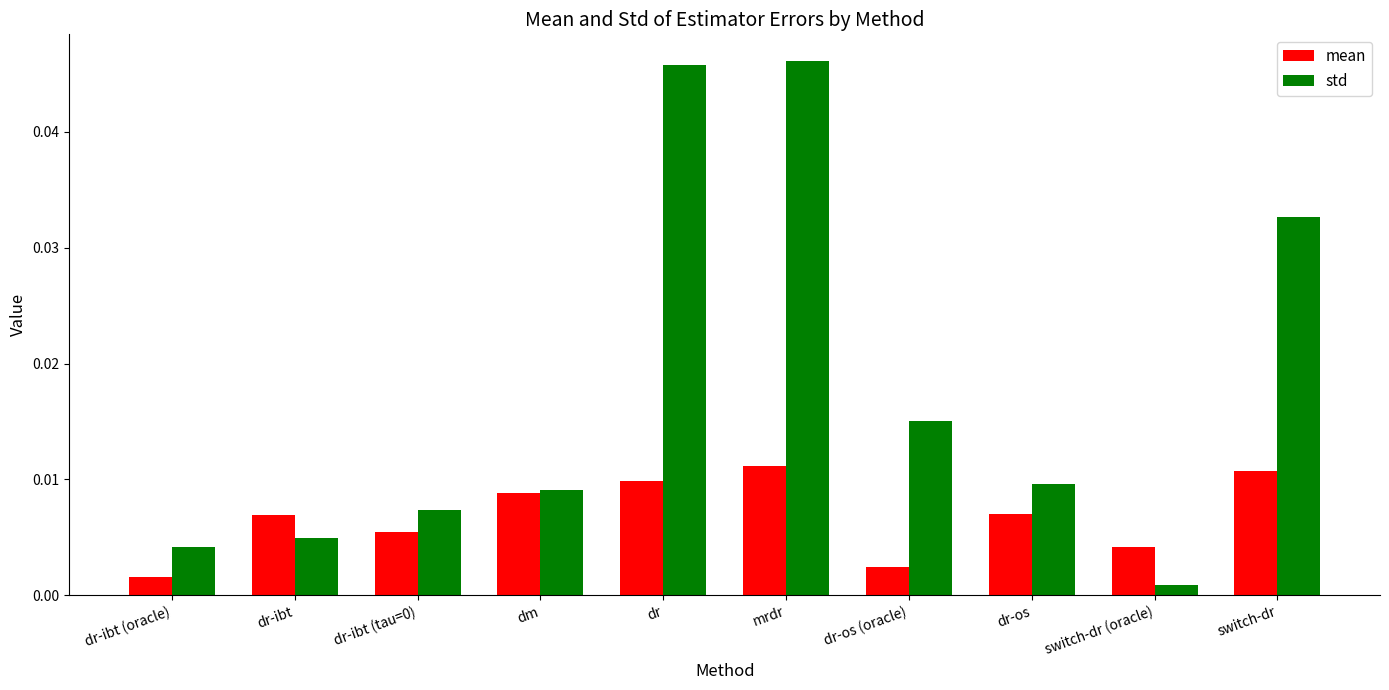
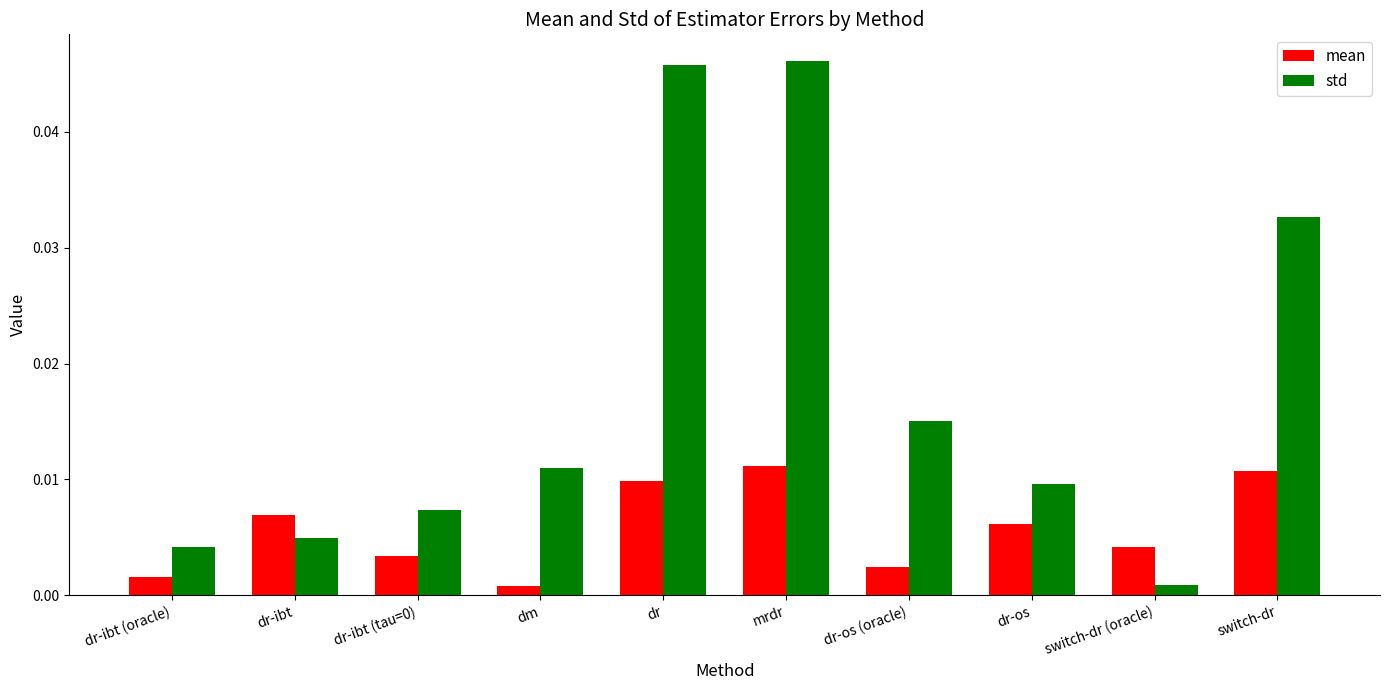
mean, dr-ibt (tau=0): 0.0055 -> 0.0034
mean, dm: 0.0088 -> 0.0008
std, dm: 0.0091 -> 0.0110
mean, dr-os: 0.0070 -> 0.0062
